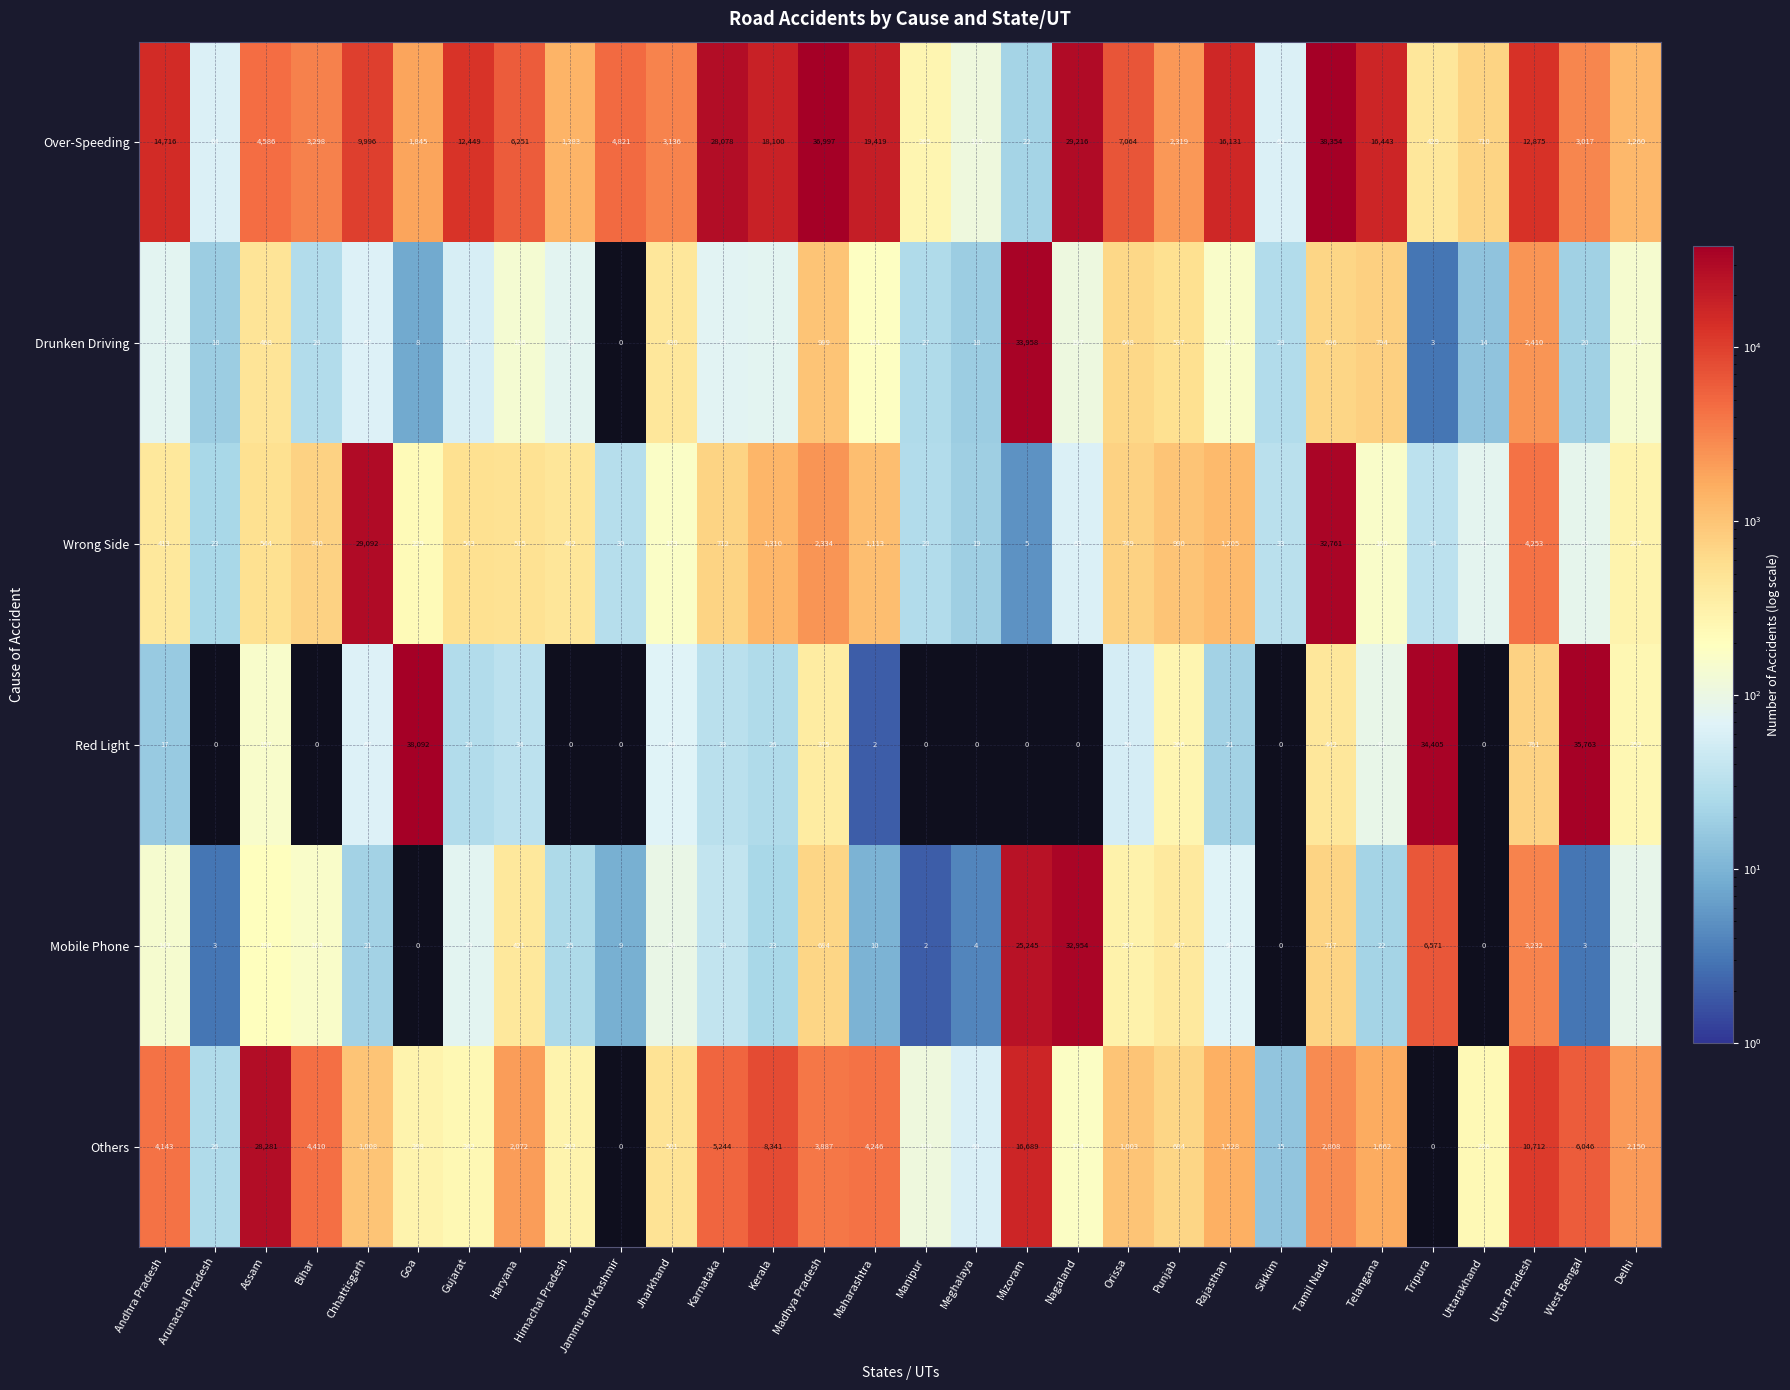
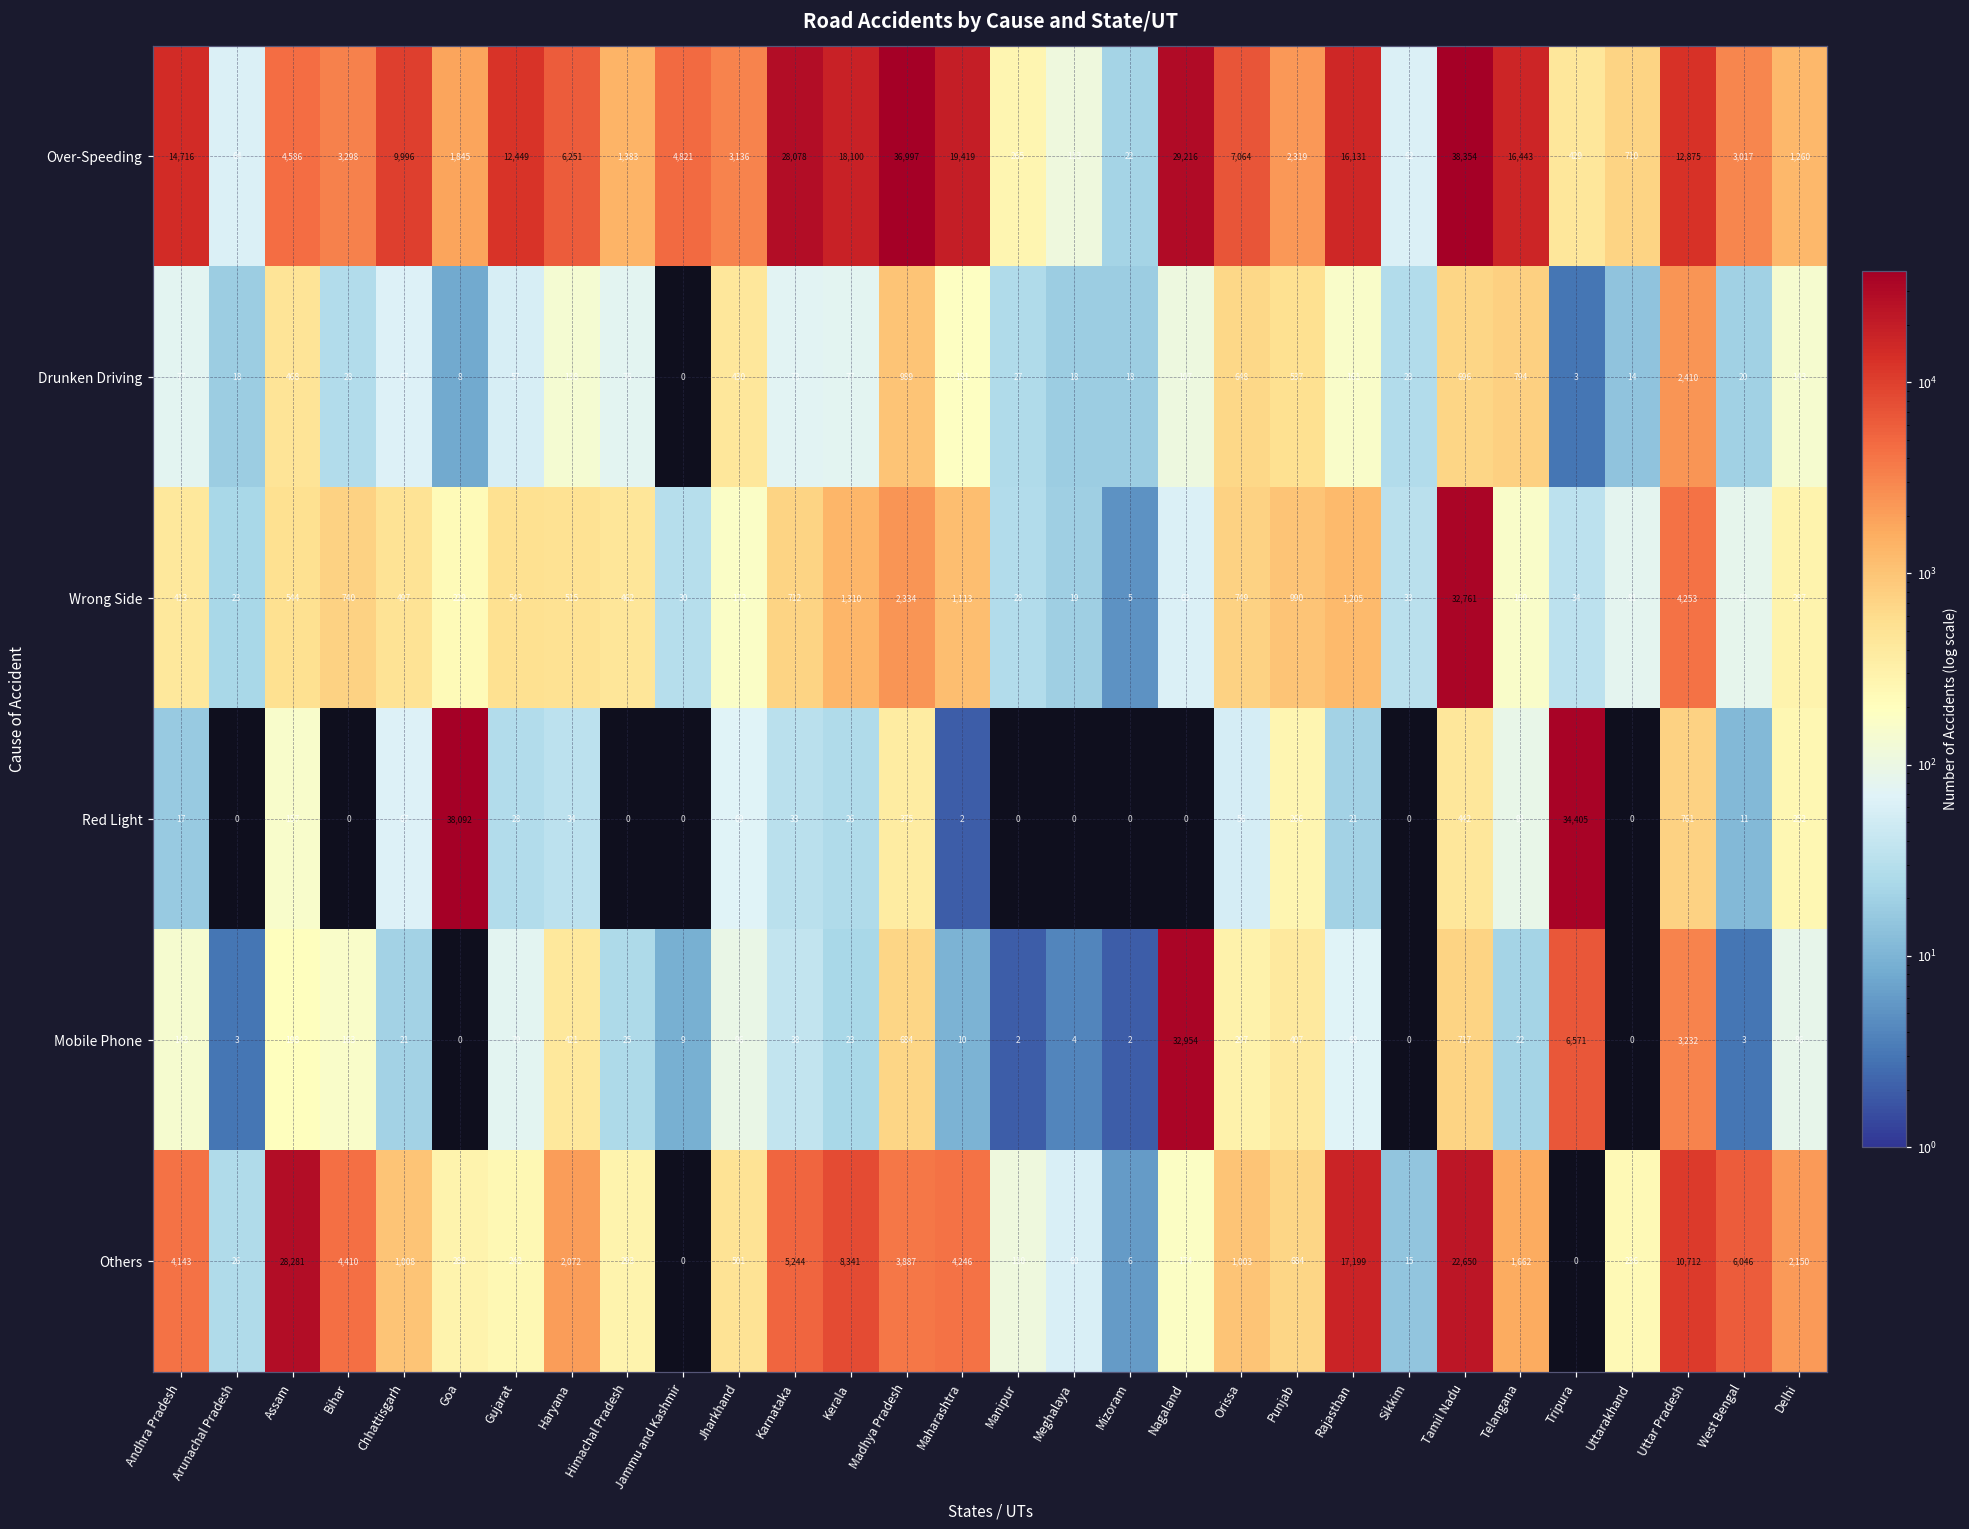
Drunken Driving, Mizoram: 33,958 -> 18
Wrong Side, Chhattisgarh: 29,092 -> 497
Red Light, West Bengal: 35,763 -> 11
Mobile Phone, Mizoram: 25,245 -> 2
Others, Mizoram: 16,689 -> 6
Others, Rajasthan: 1,528 -> 17,199
Others, Tamil Nadu: 2,808 -> 22,650
